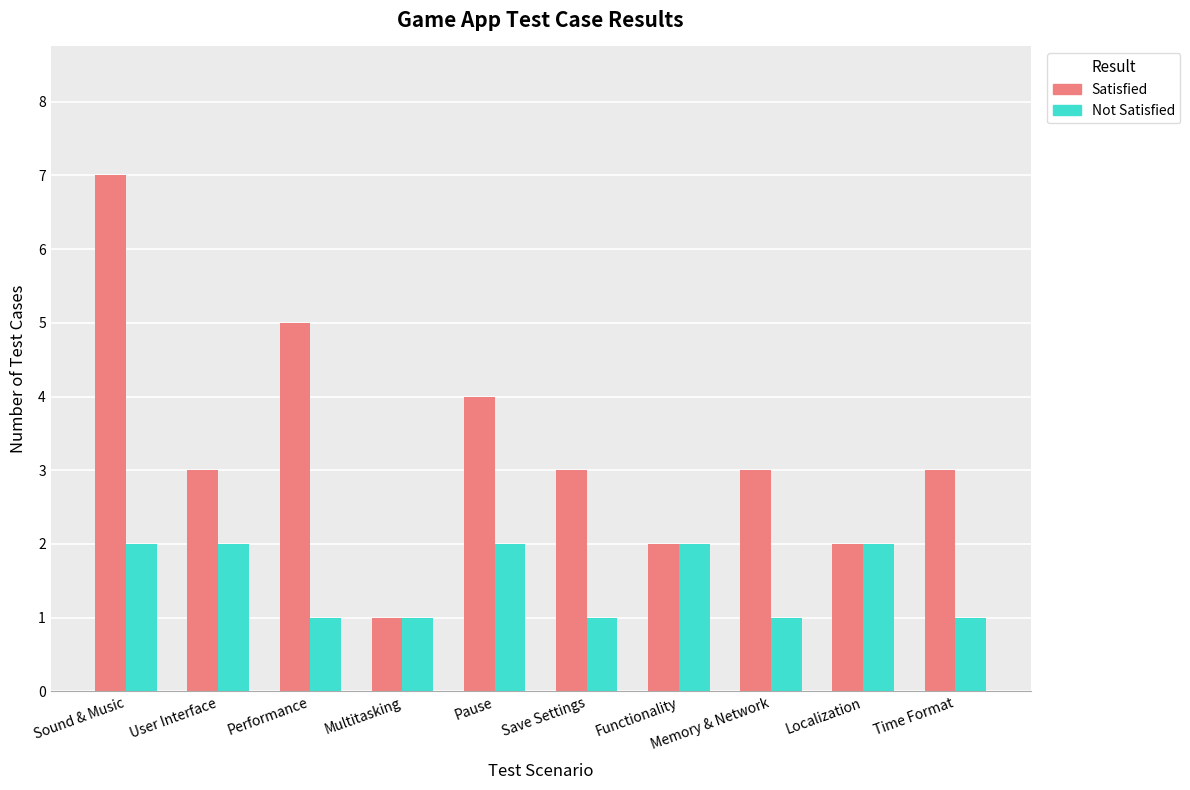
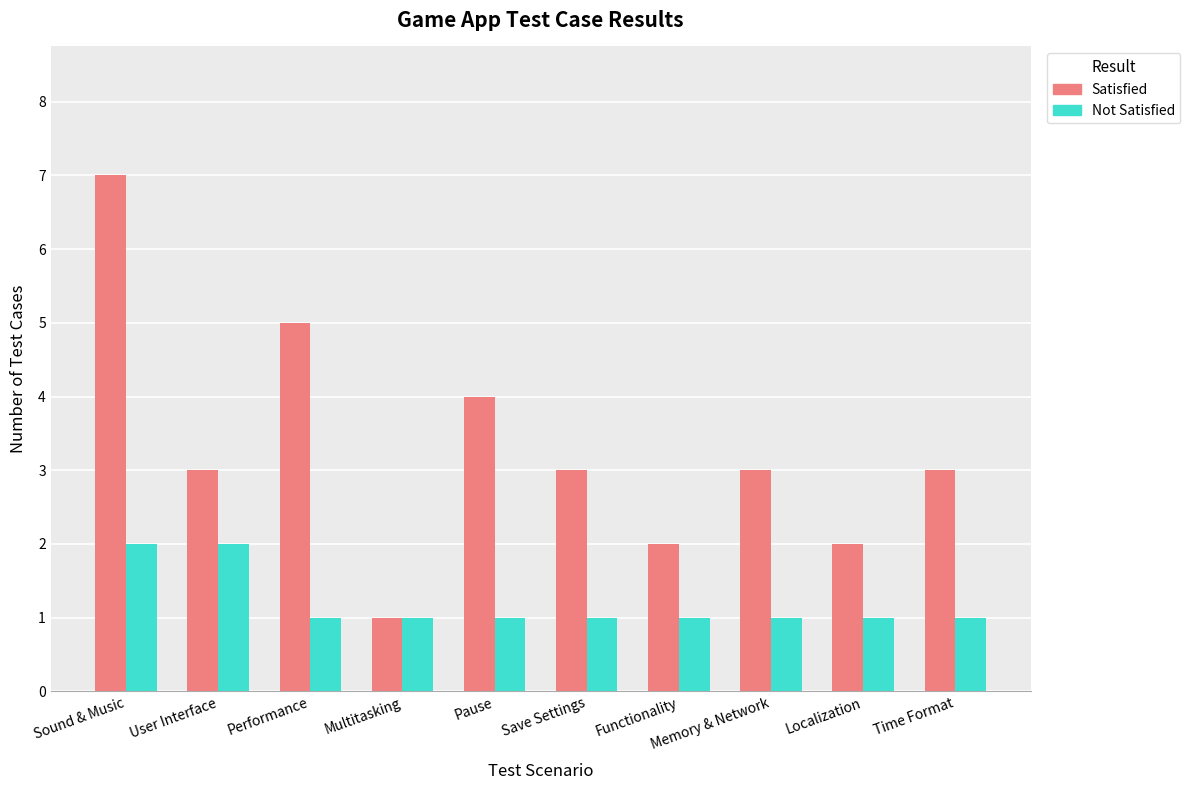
Not Satisfied, Pause: 2 -> 1
Not Satisfied, Functionality: 2 -> 1
Not Satisfied, Localization: 2 -> 1
